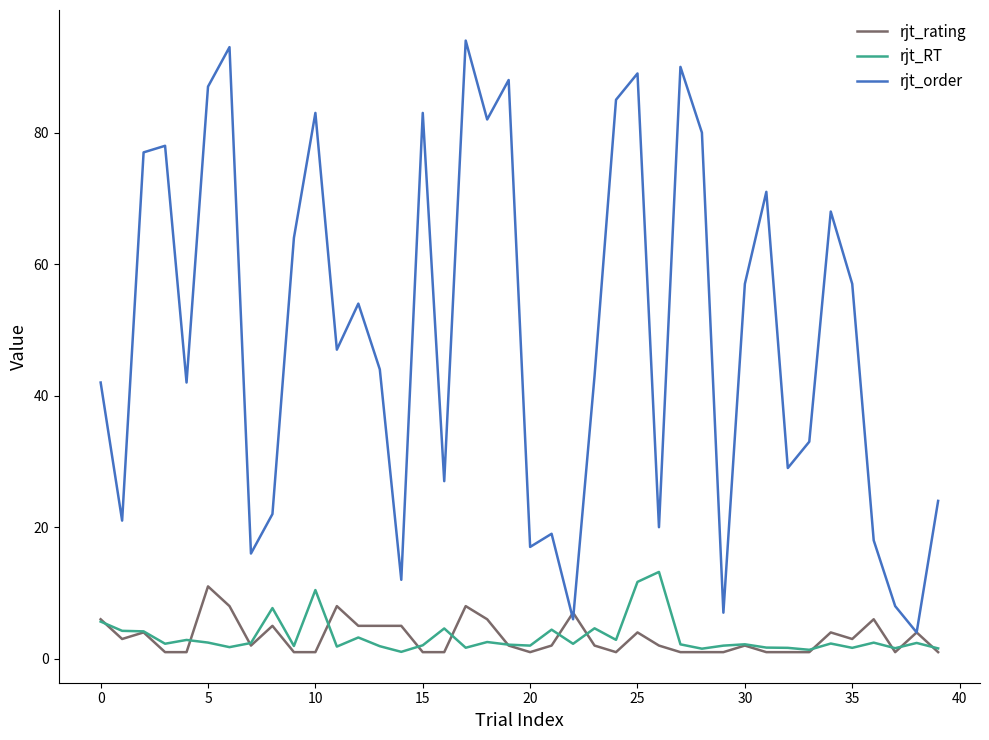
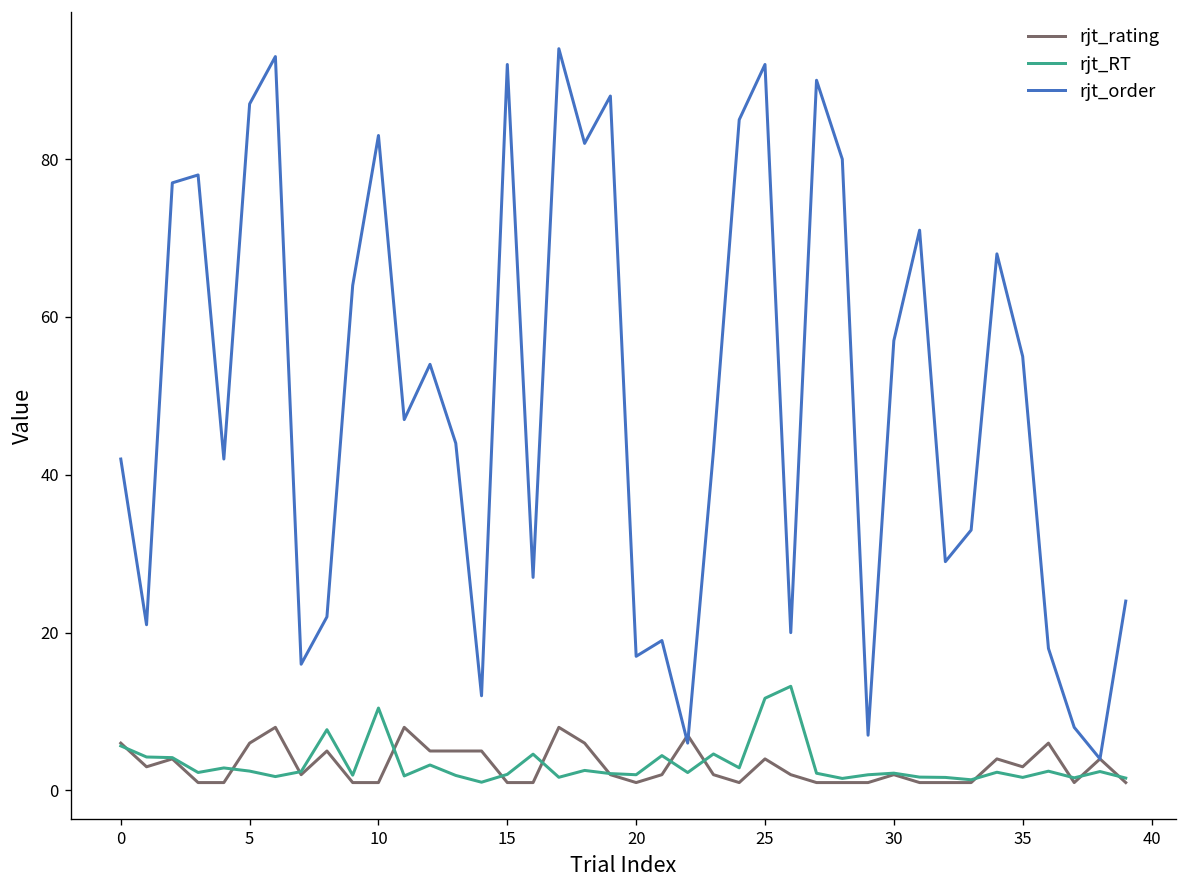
rjt_rating, 5: 11 -> 6
rjt_order, 15: 83 -> 92
rjt_order, 25: 89 -> 92
rjt_order, 35: 57 -> 55
